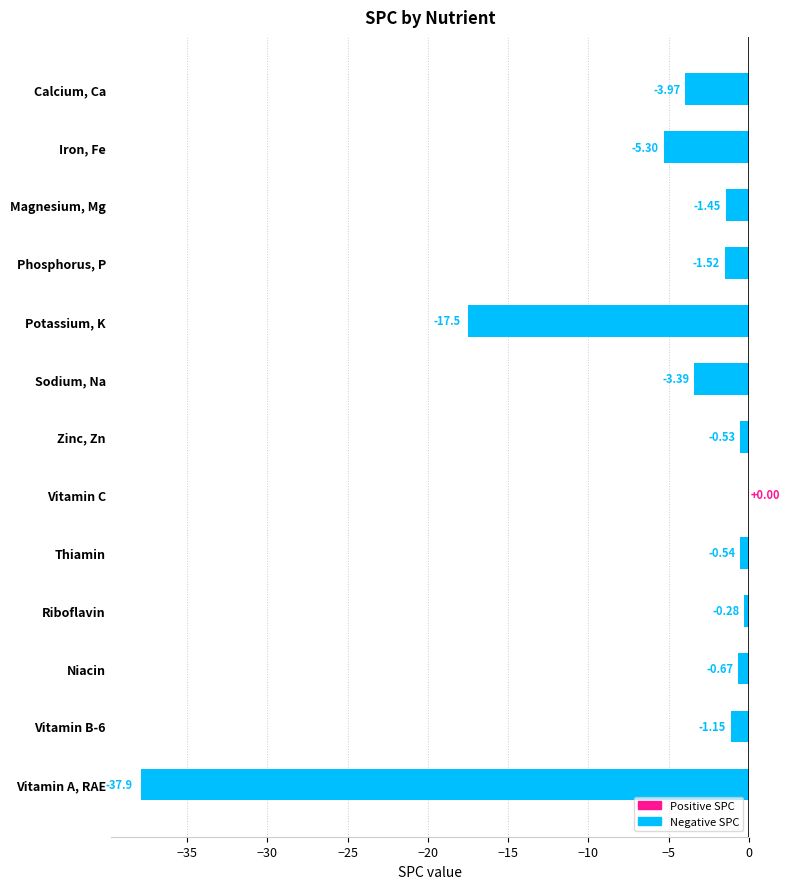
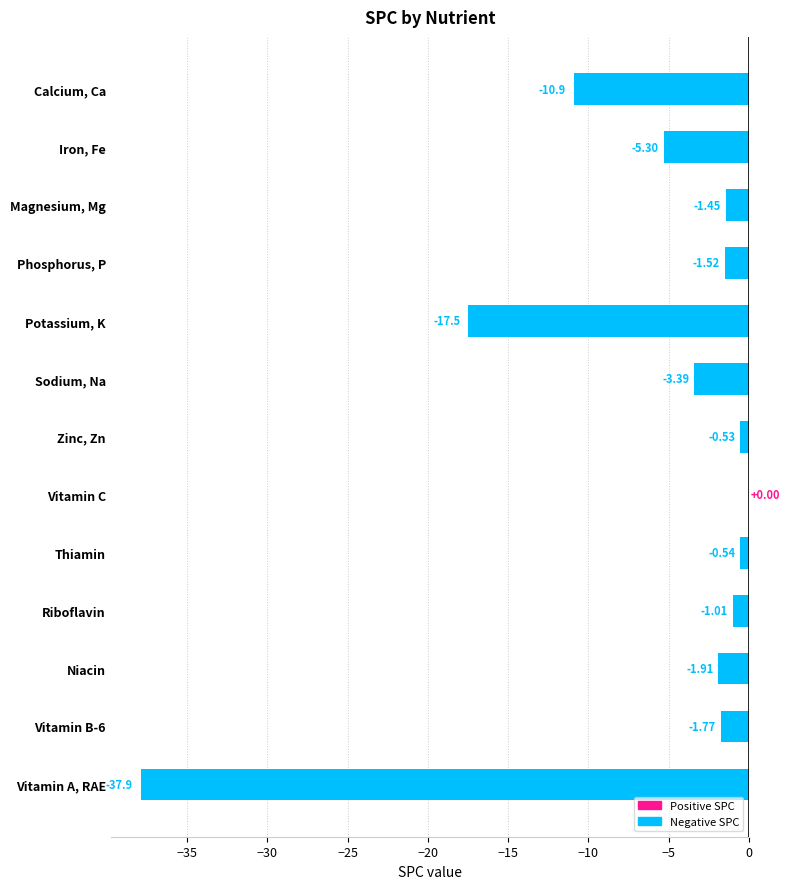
Calcium, Ca: -3.97 -> -10.9
Riboflavin: -0.28 -> -1.01
Niacin: -0.67 -> -1.91
Vitamin B-6: -1.15 -> -1.77
